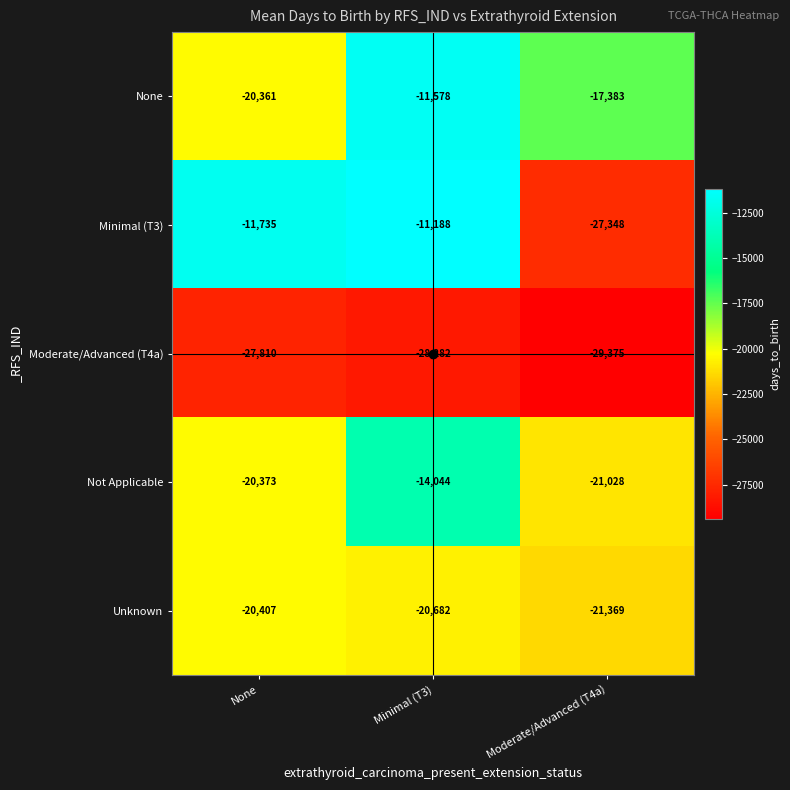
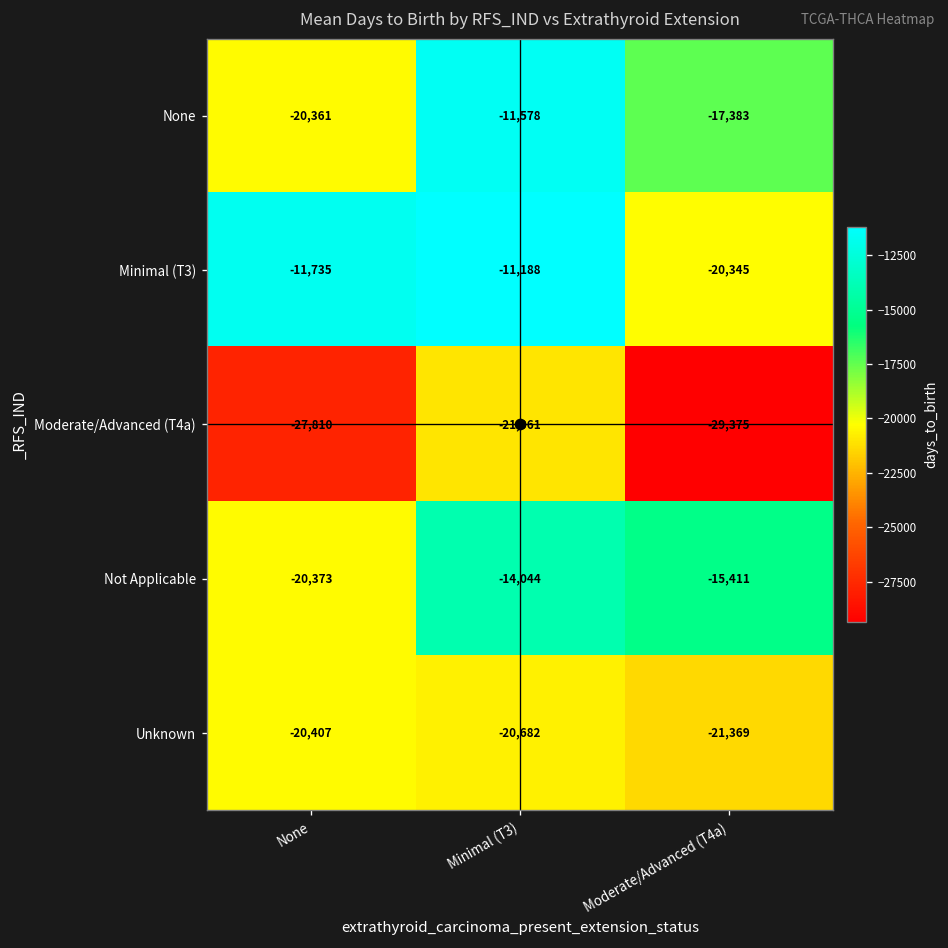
Minimal (T3), Moderate/Advanced (T4a): -27,348 -> -20,345
Moderate/Advanced (T4a), Minimal (T3): -28,282 -> -21,061
Not Applicable, Moderate/Advanced (T4a): -21,028 -> -15,411
